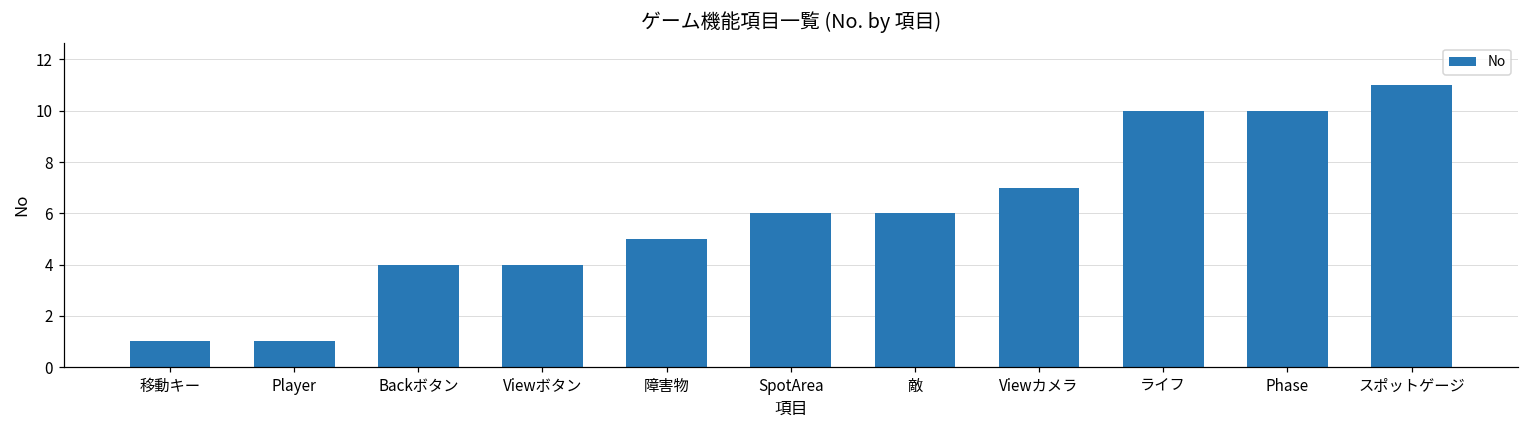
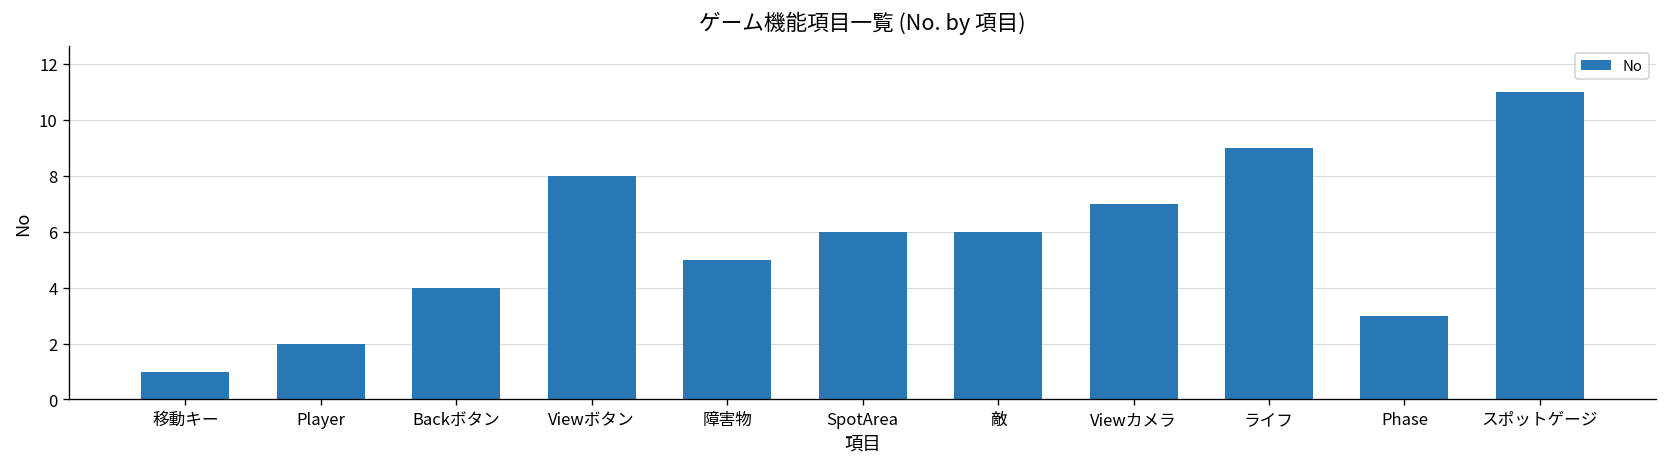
Player: 1 -> 2
Viewボタン: 4 -> 8
ライフ: 10 -> 9
Phase: 10 -> 3
